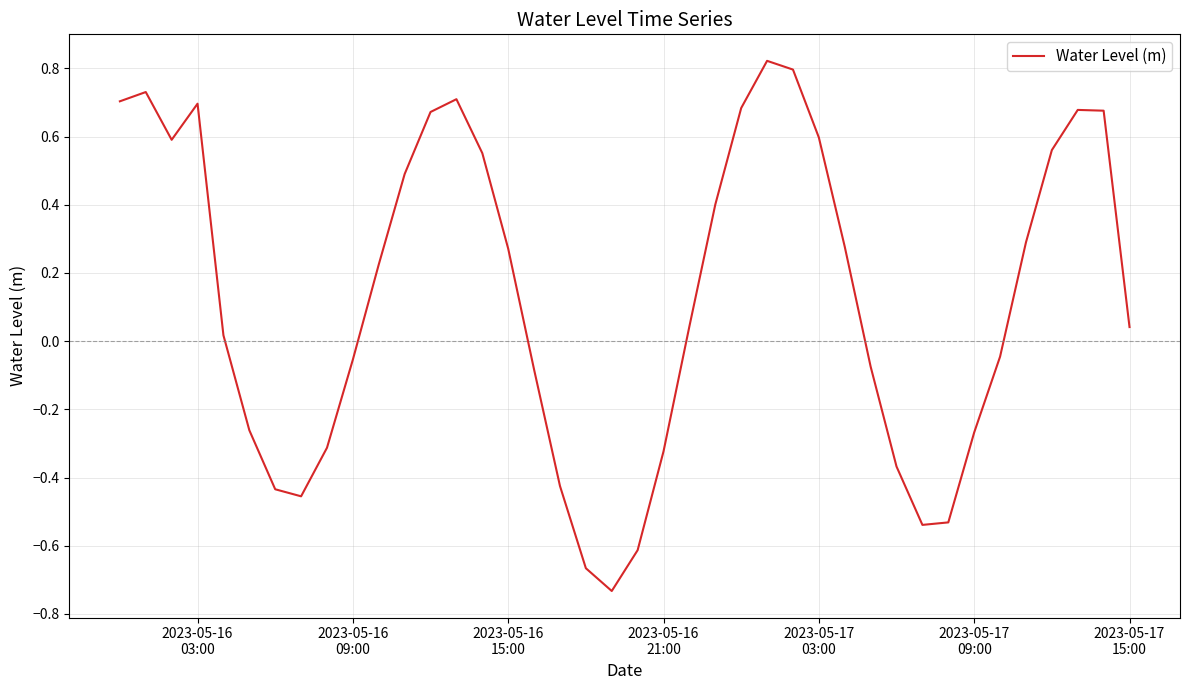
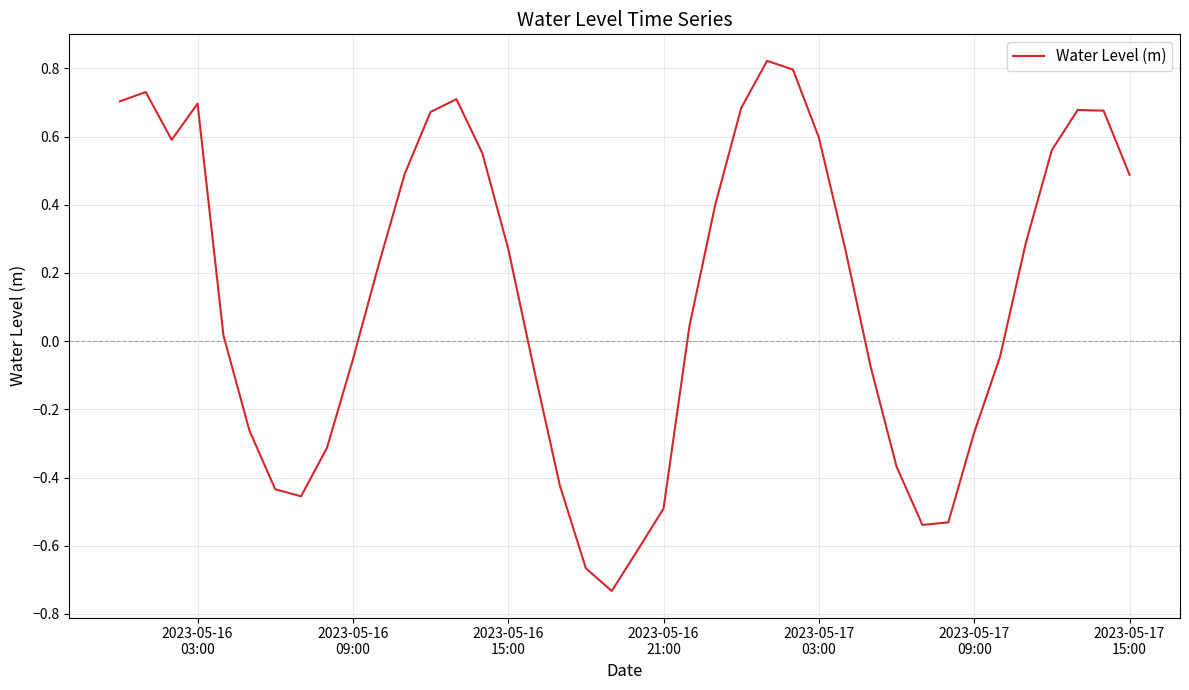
2023-05-16 21:00: -0.32 -> -0.49
2023-05-17 15:00: 0.04 -> 0.49
